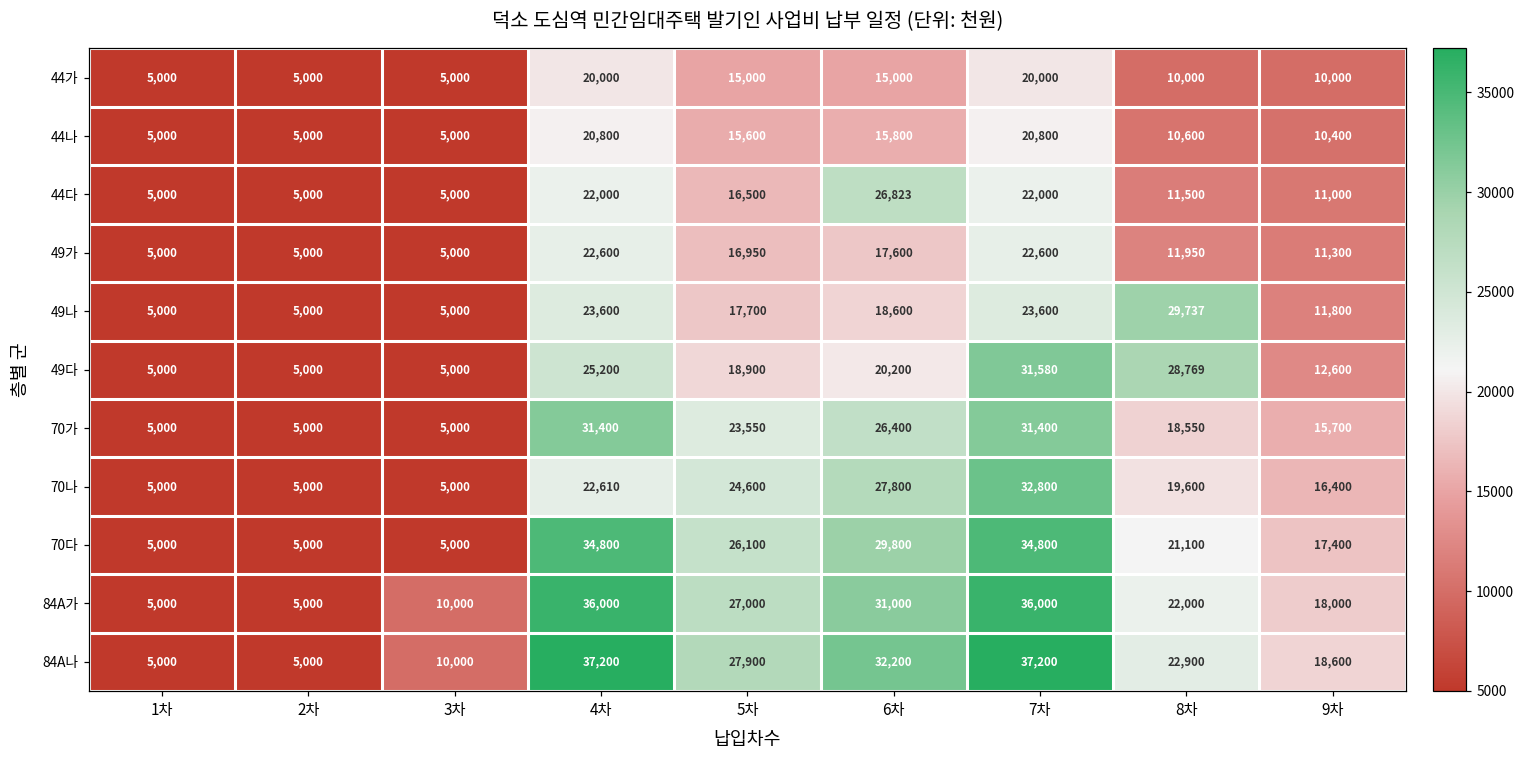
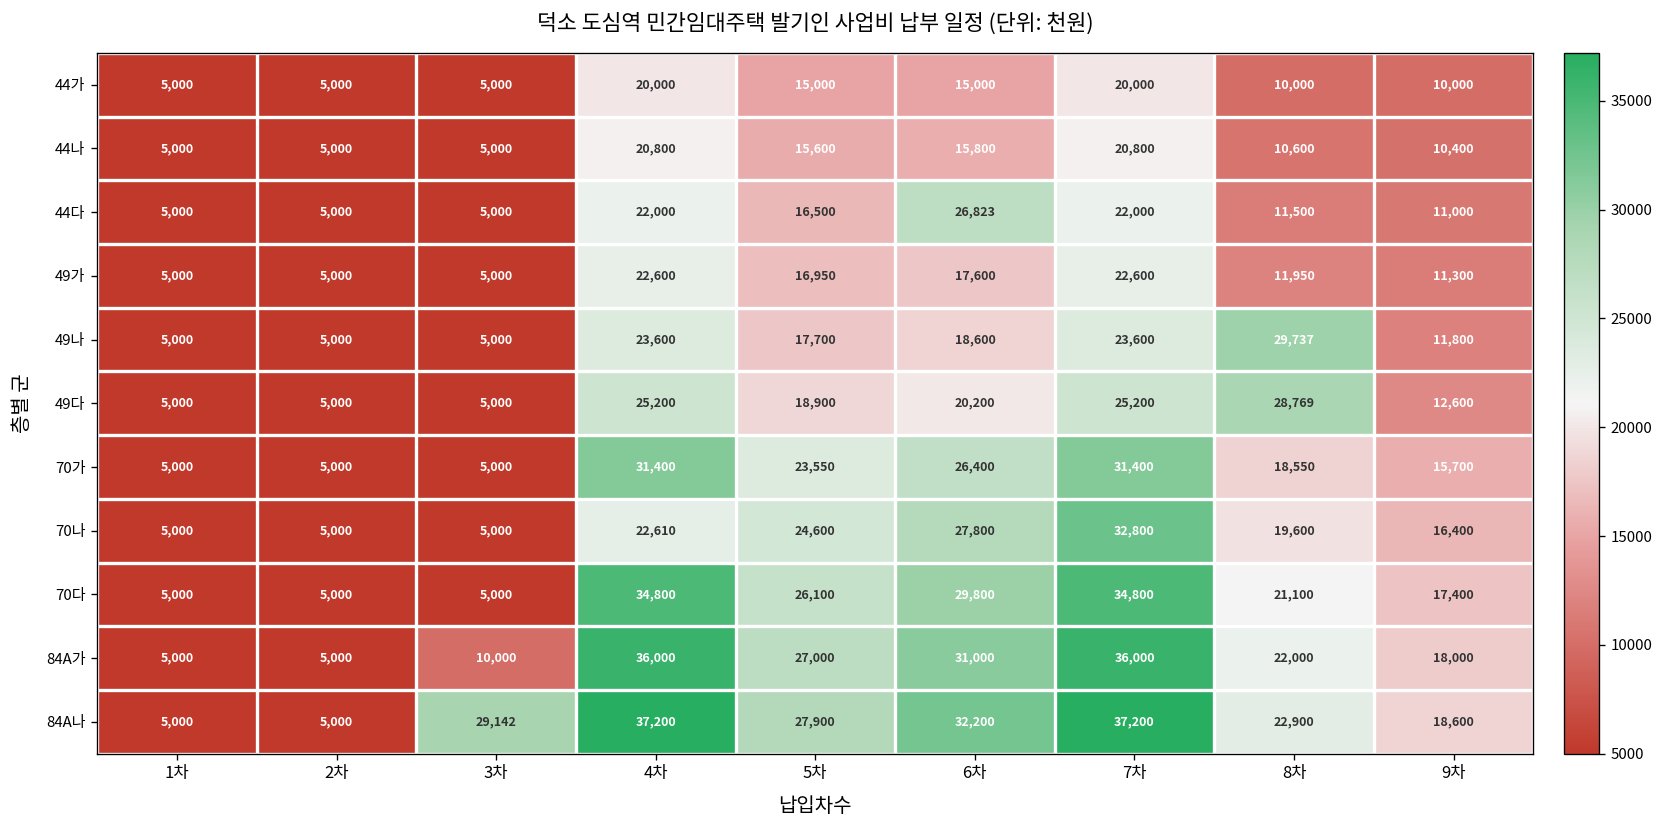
49다, 7차: 31,580 -> 25,200
84A나, 3차: 10,000 -> 29,142
